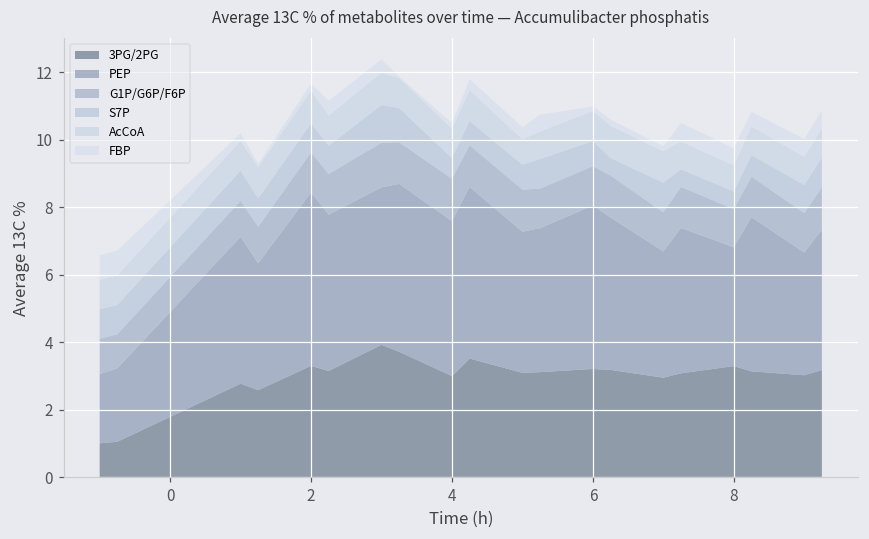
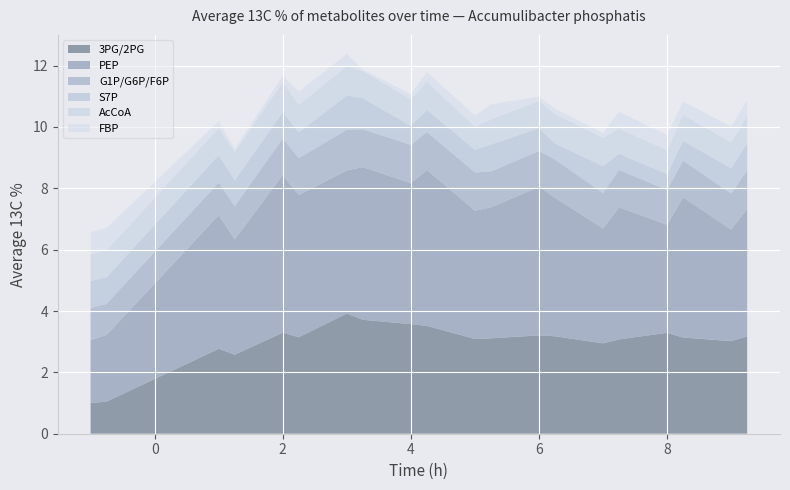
3PG/2PG, 4: 3.0 -> 3.6
